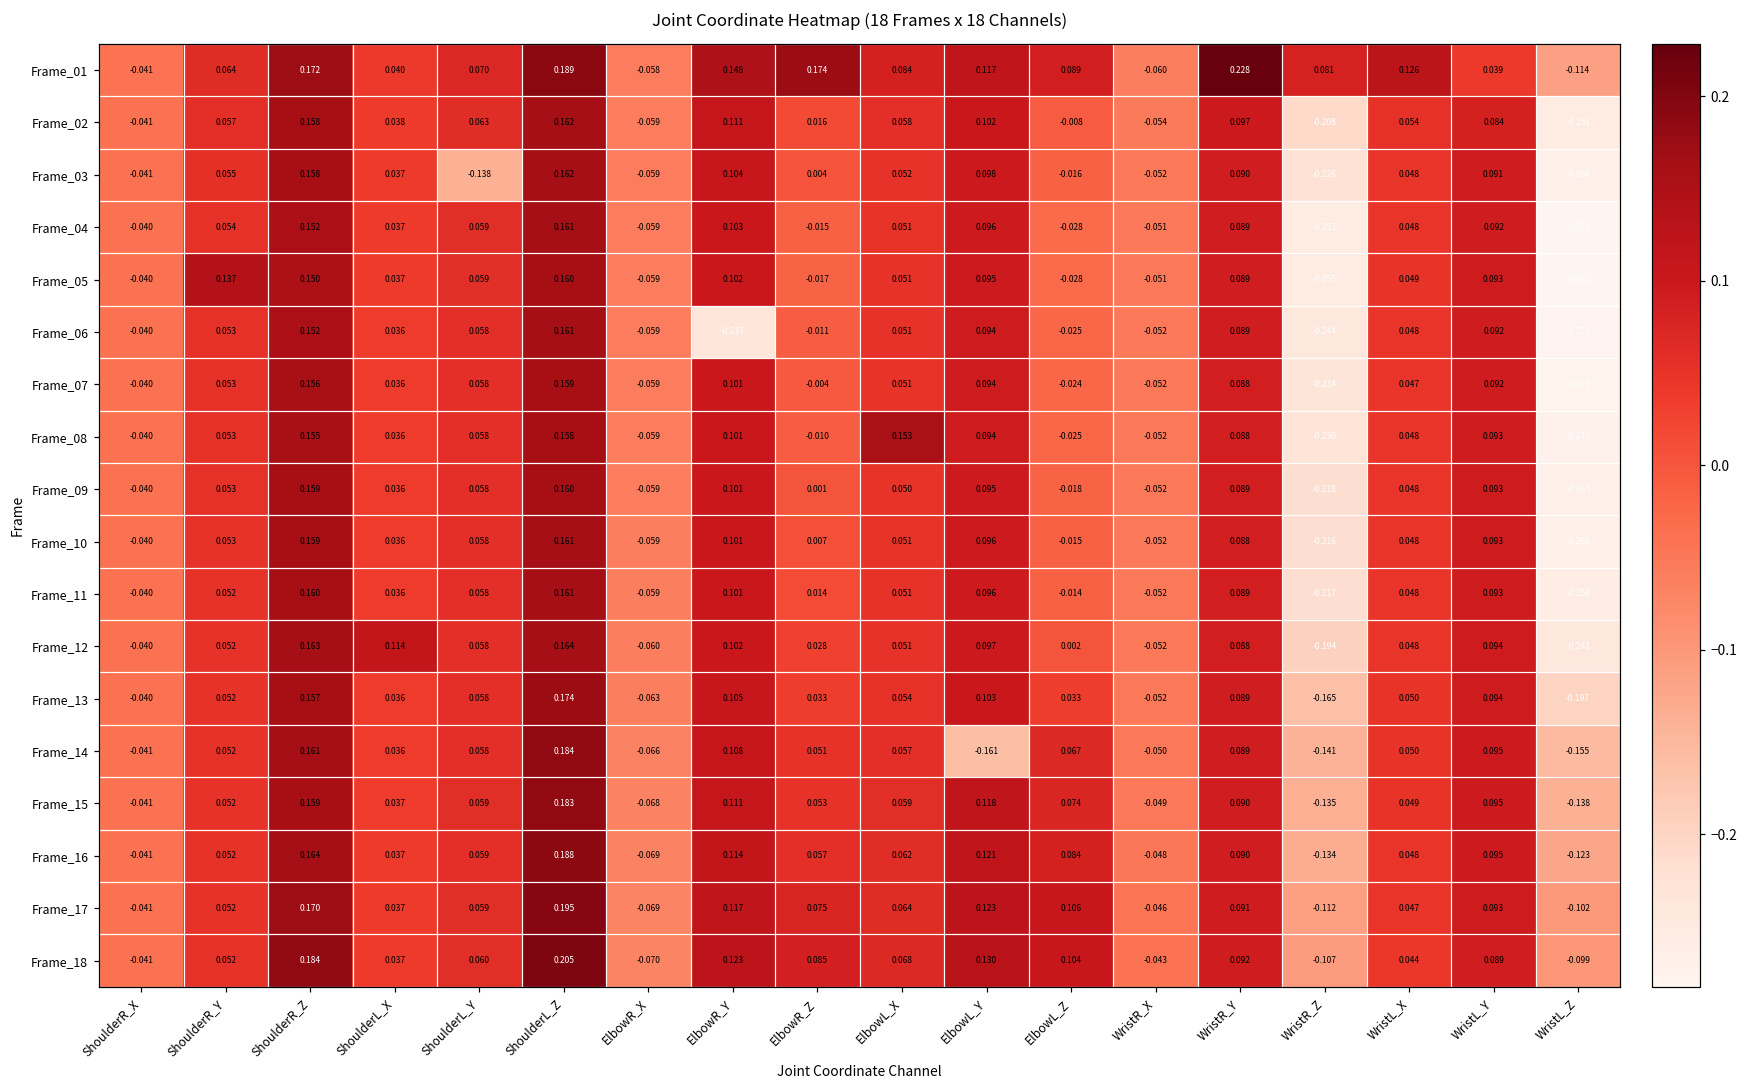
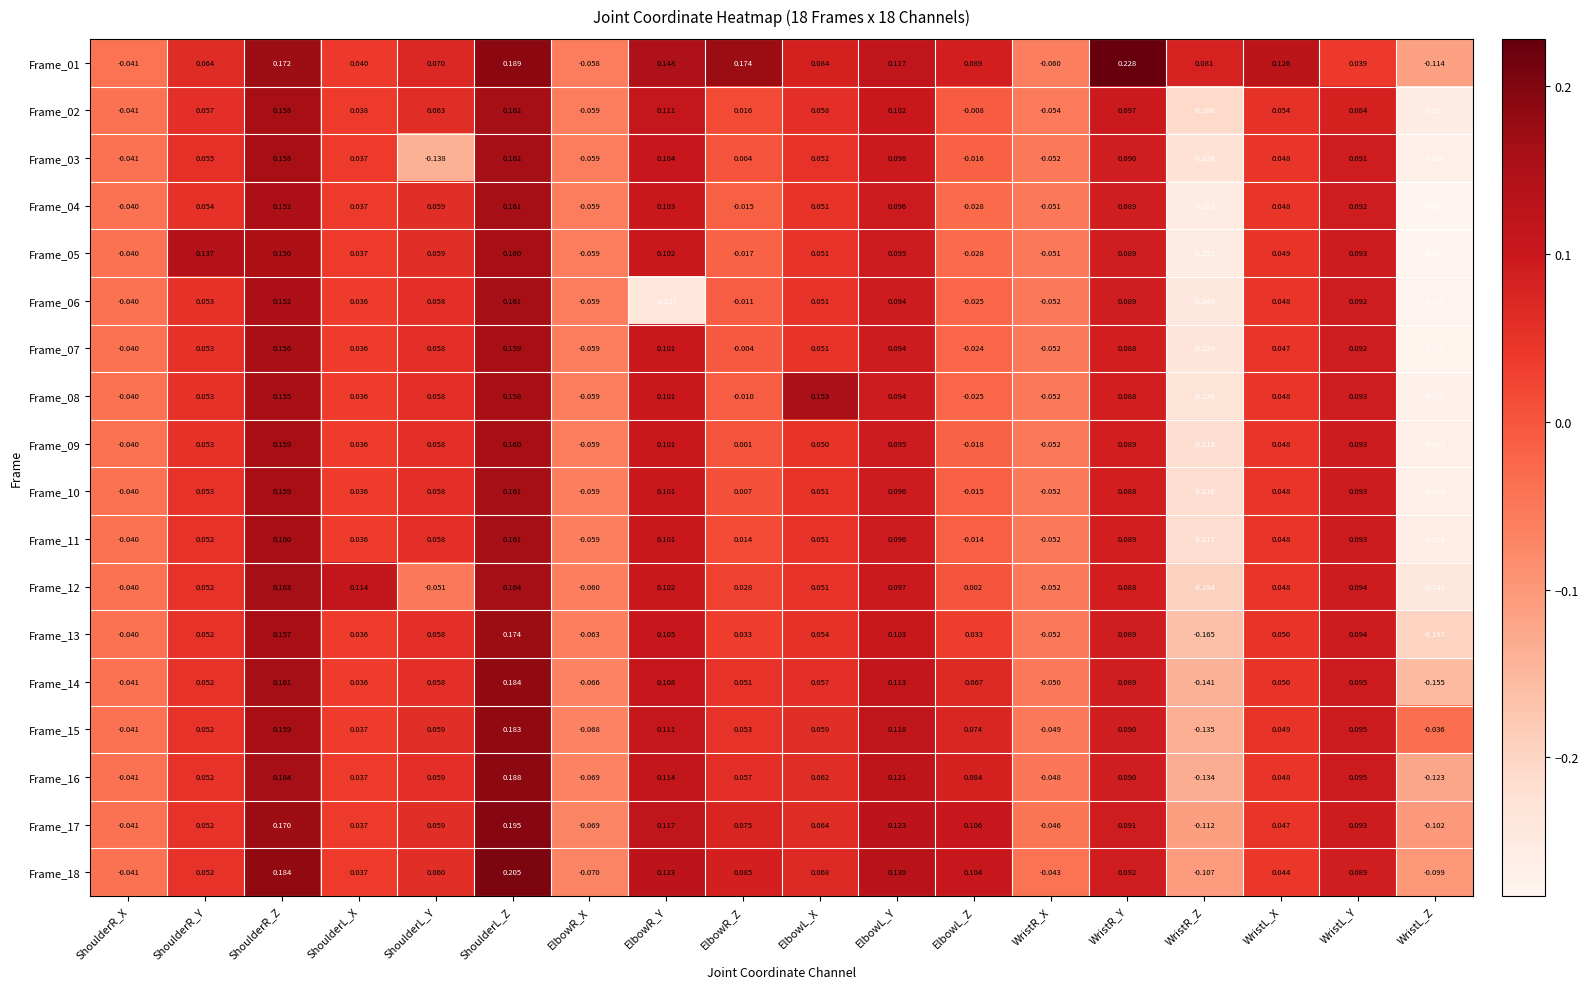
Frame_12, ShoulderL_Y: 0.058 -> -0.051
Frame_14, ElbowL_Y: -0.161 -> 0.113
Frame_15, WristL_Z: -0.138 -> -0.036
